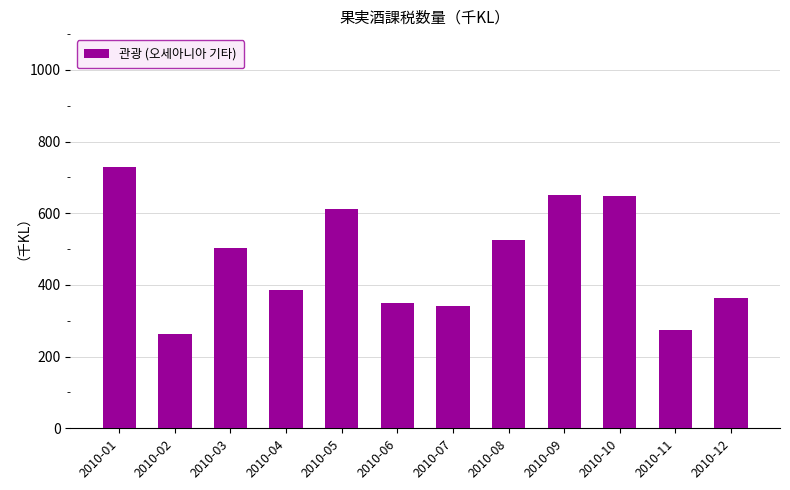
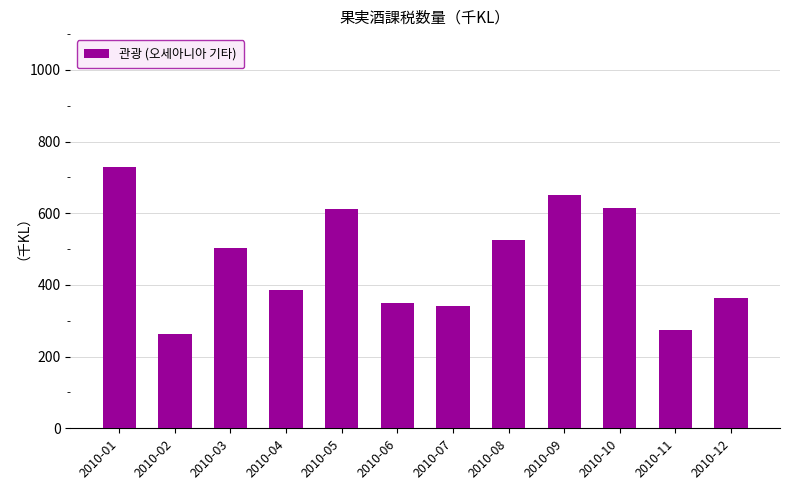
2010-10: 650 -> 610
